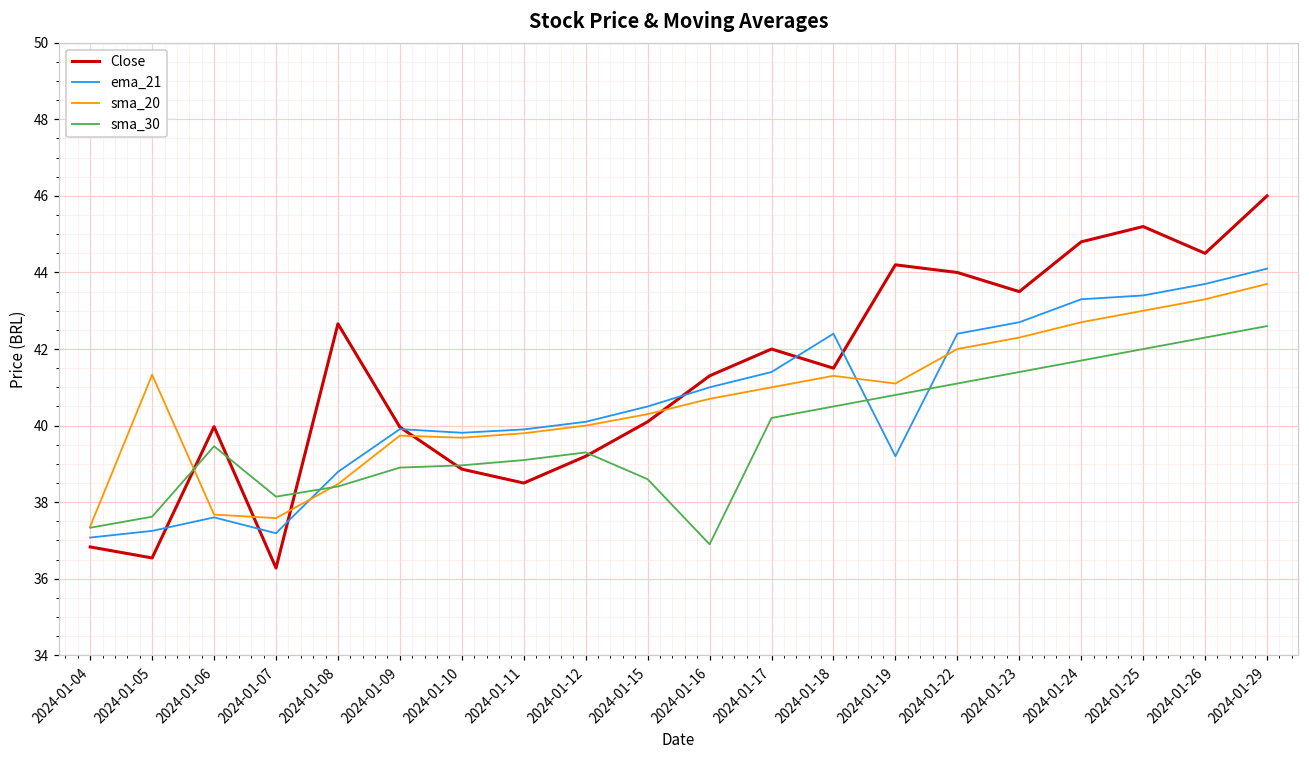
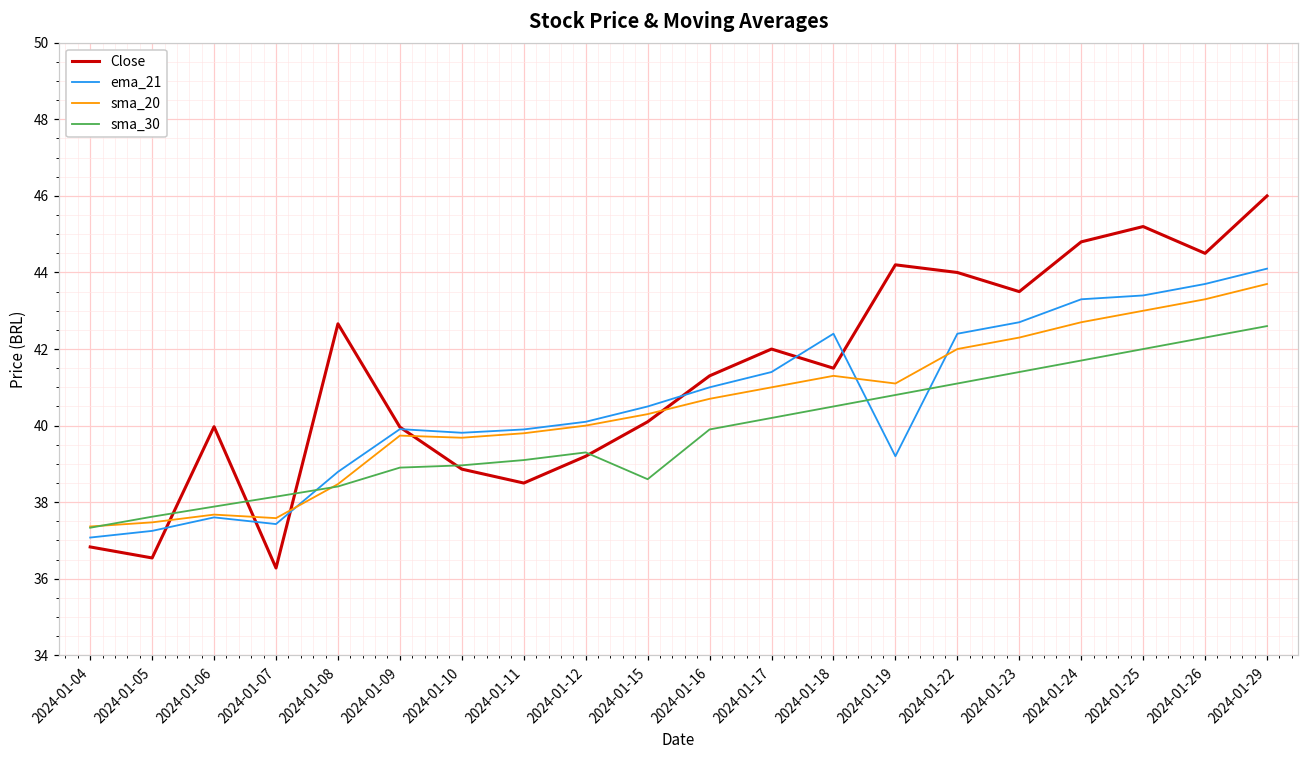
sma_20, 2024-01-05: 41.3 -> 37.5
sma_30, 2024-01-06: 39.5 -> 37.9
ema_21, 2024-01-07: 37.2 -> 37.4
sma_30, 2024-01-16: 36.9 -> 39.9
